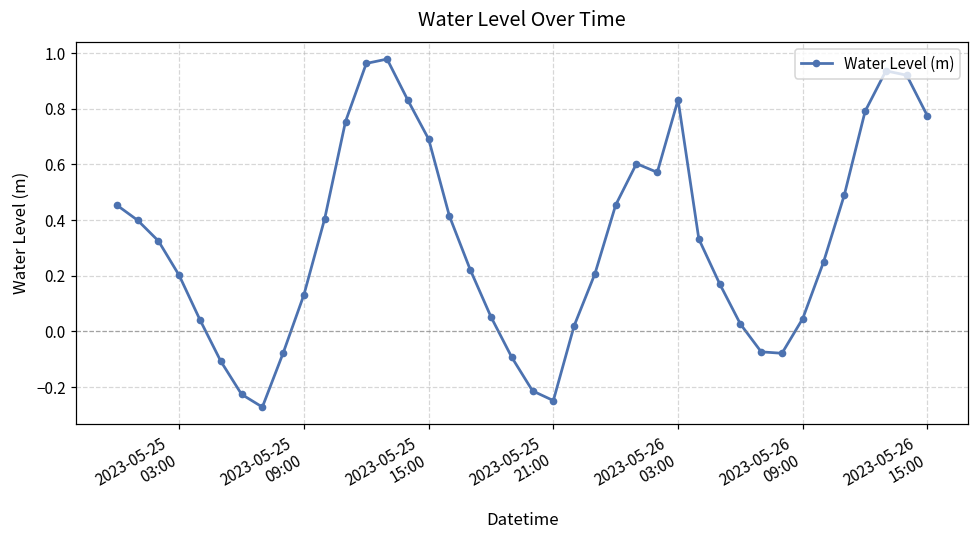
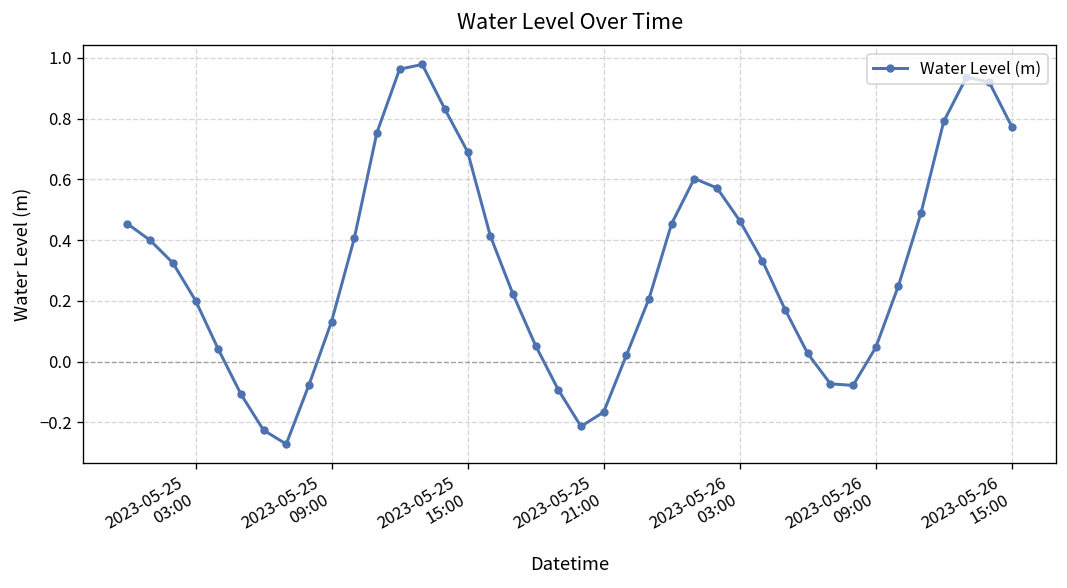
2023-05-25 21:00: -0.25 -> -0.17
2023-05-26 03:00: 0.83 -> 0.46
